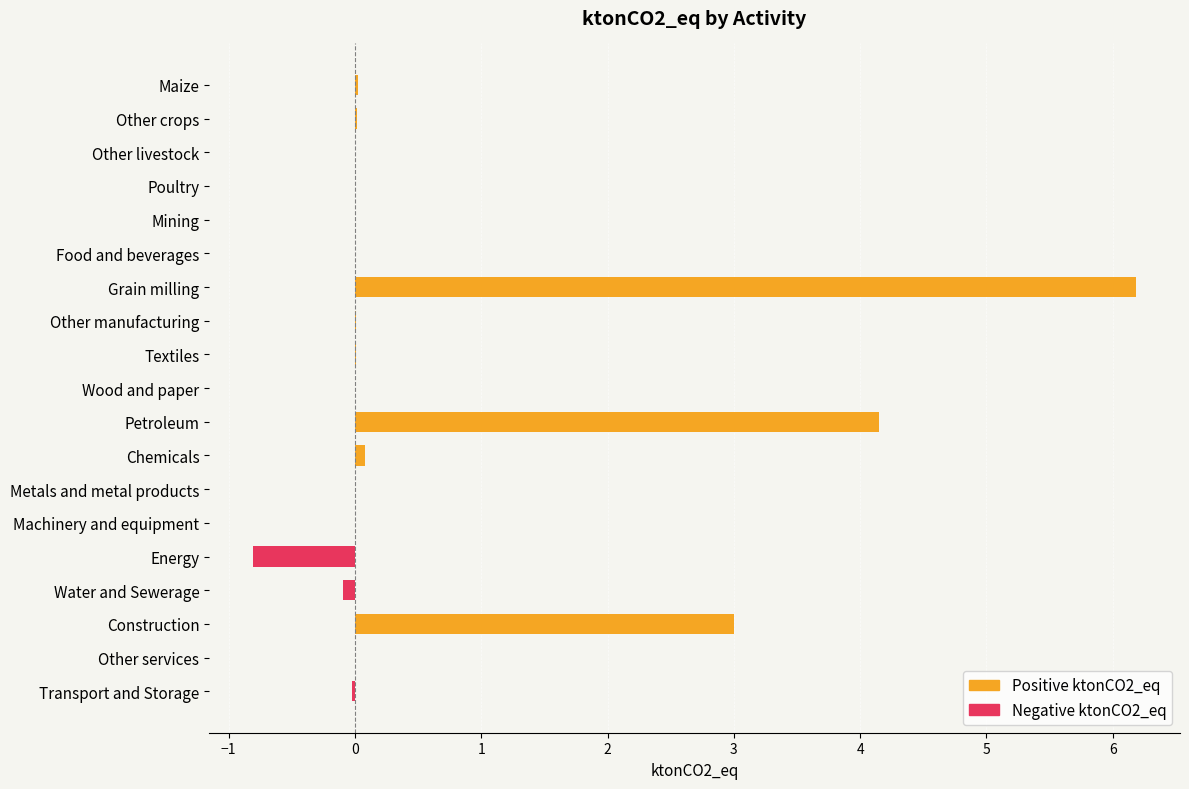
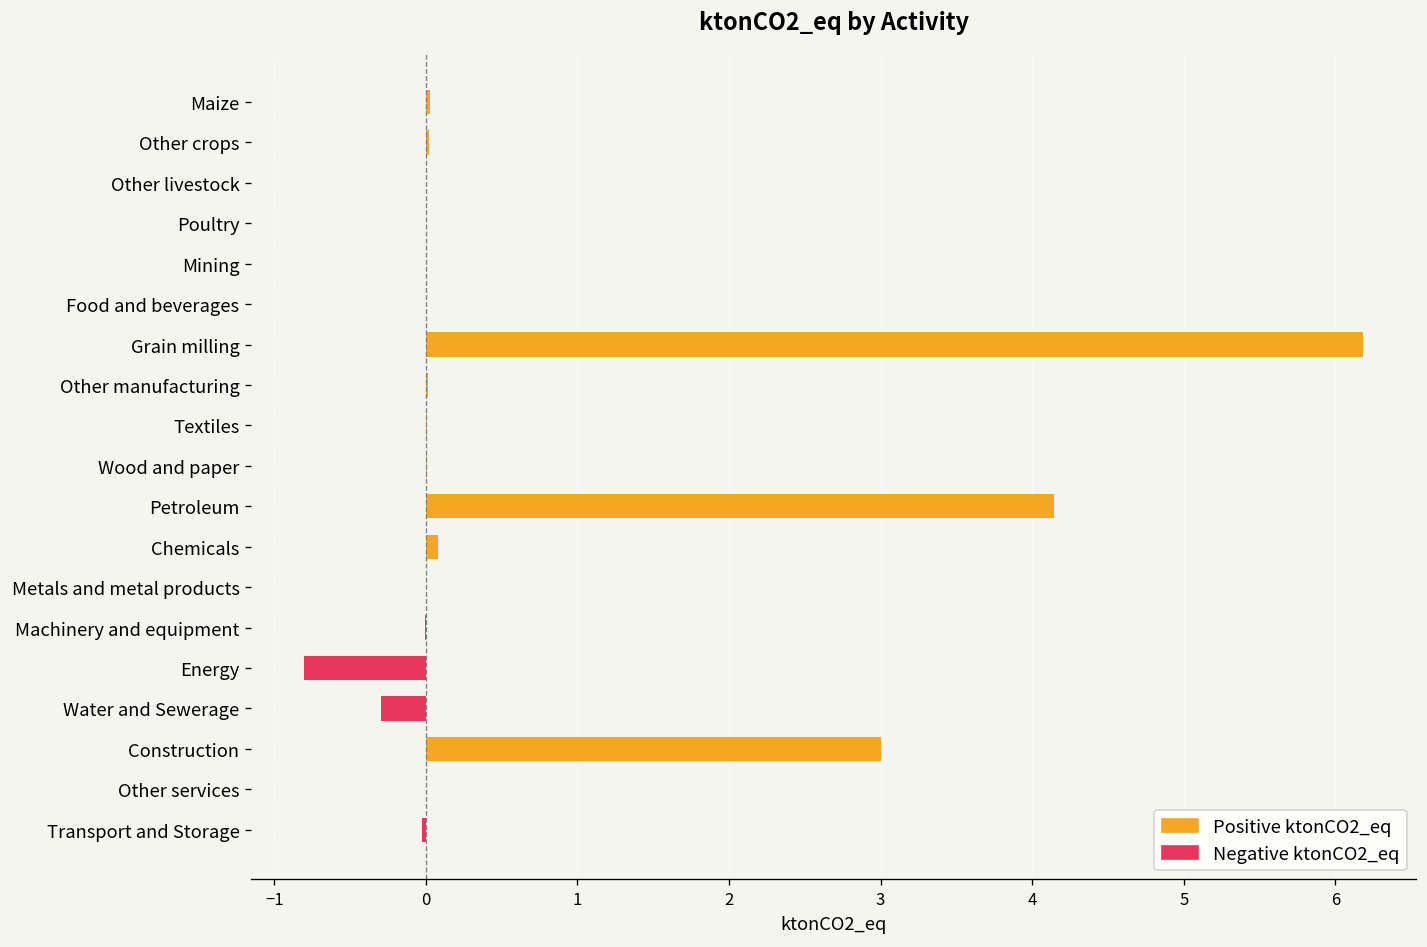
Negative ktonCO2_eq, Water and Sewerage: -0.10 -> -0.29
